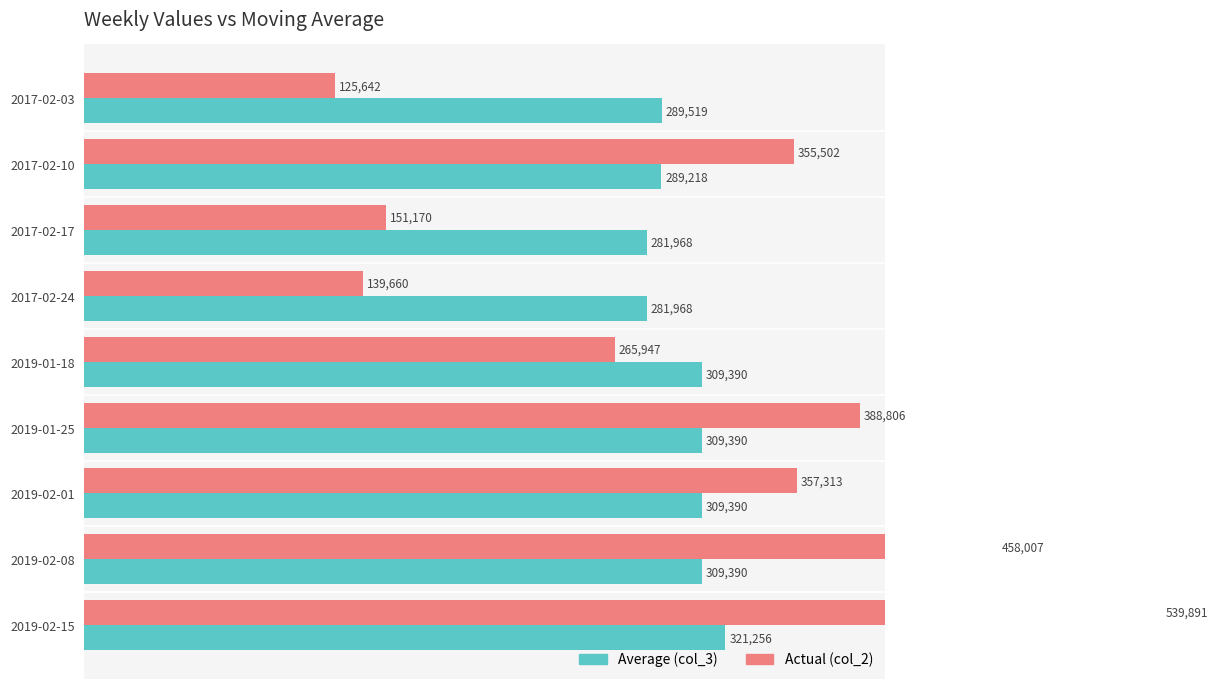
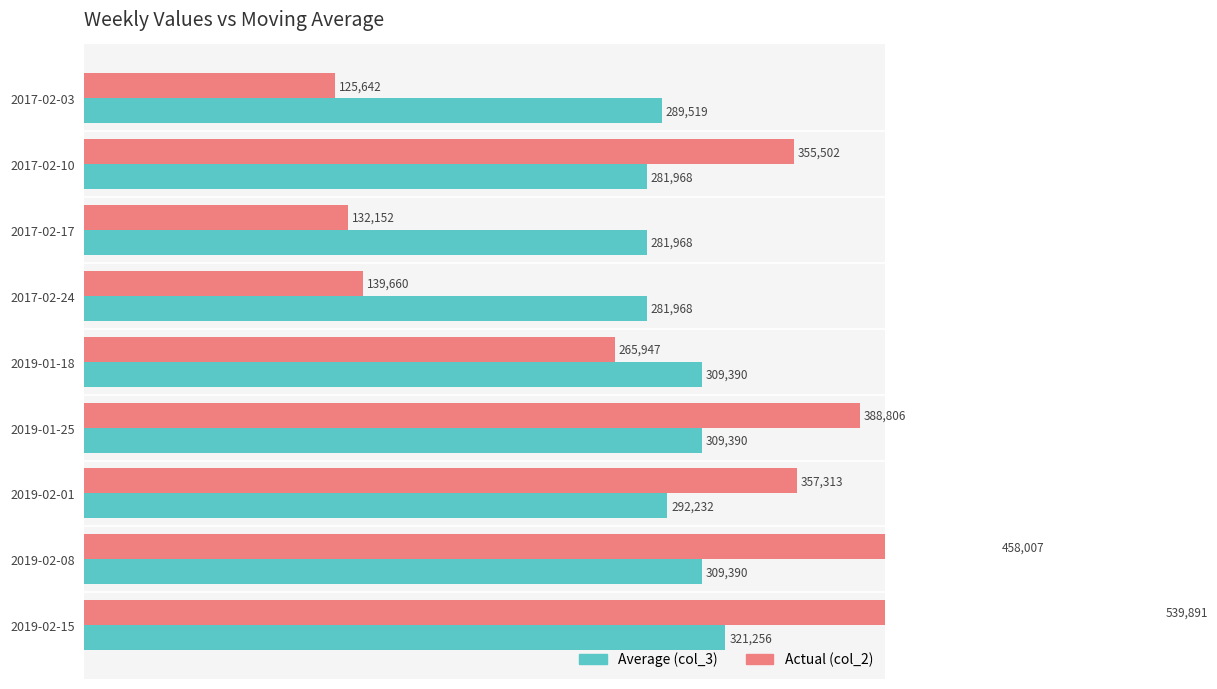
Average (col_3), 2017-02-10: 289,218 -> 281,968
Actual (col_2), 2017-02-17: 151,170 -> 132,152
Average (col_3), 2019-02-01: 309,390 -> 292,232
